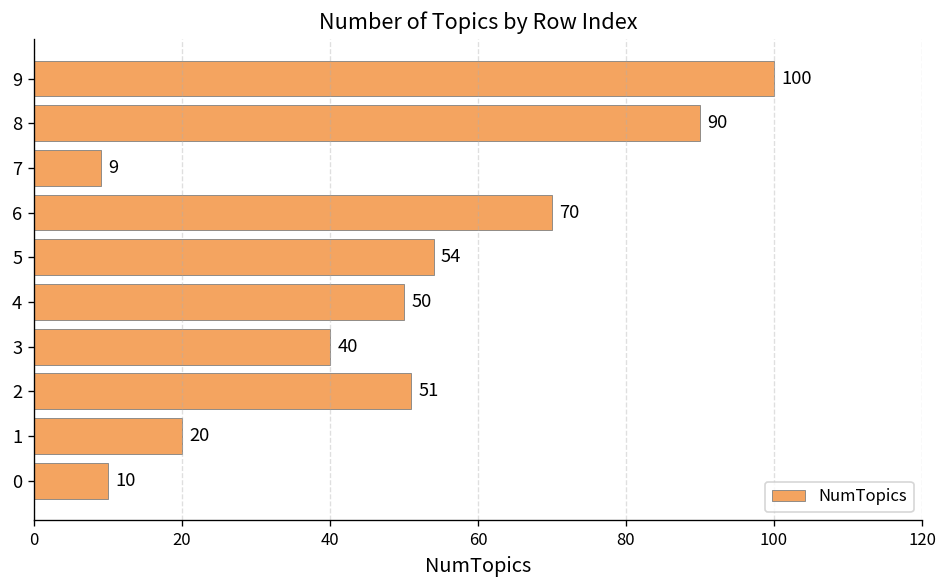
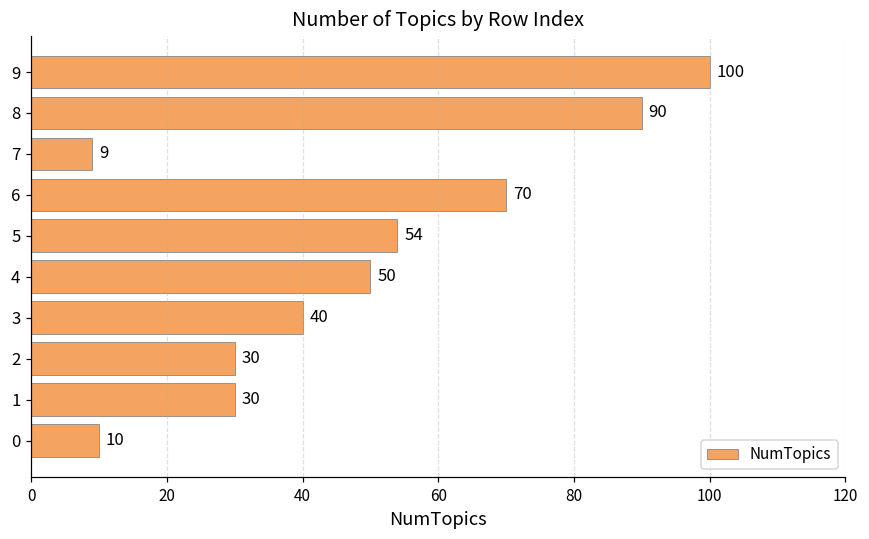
2: 51 -> 30
1: 20 -> 30
